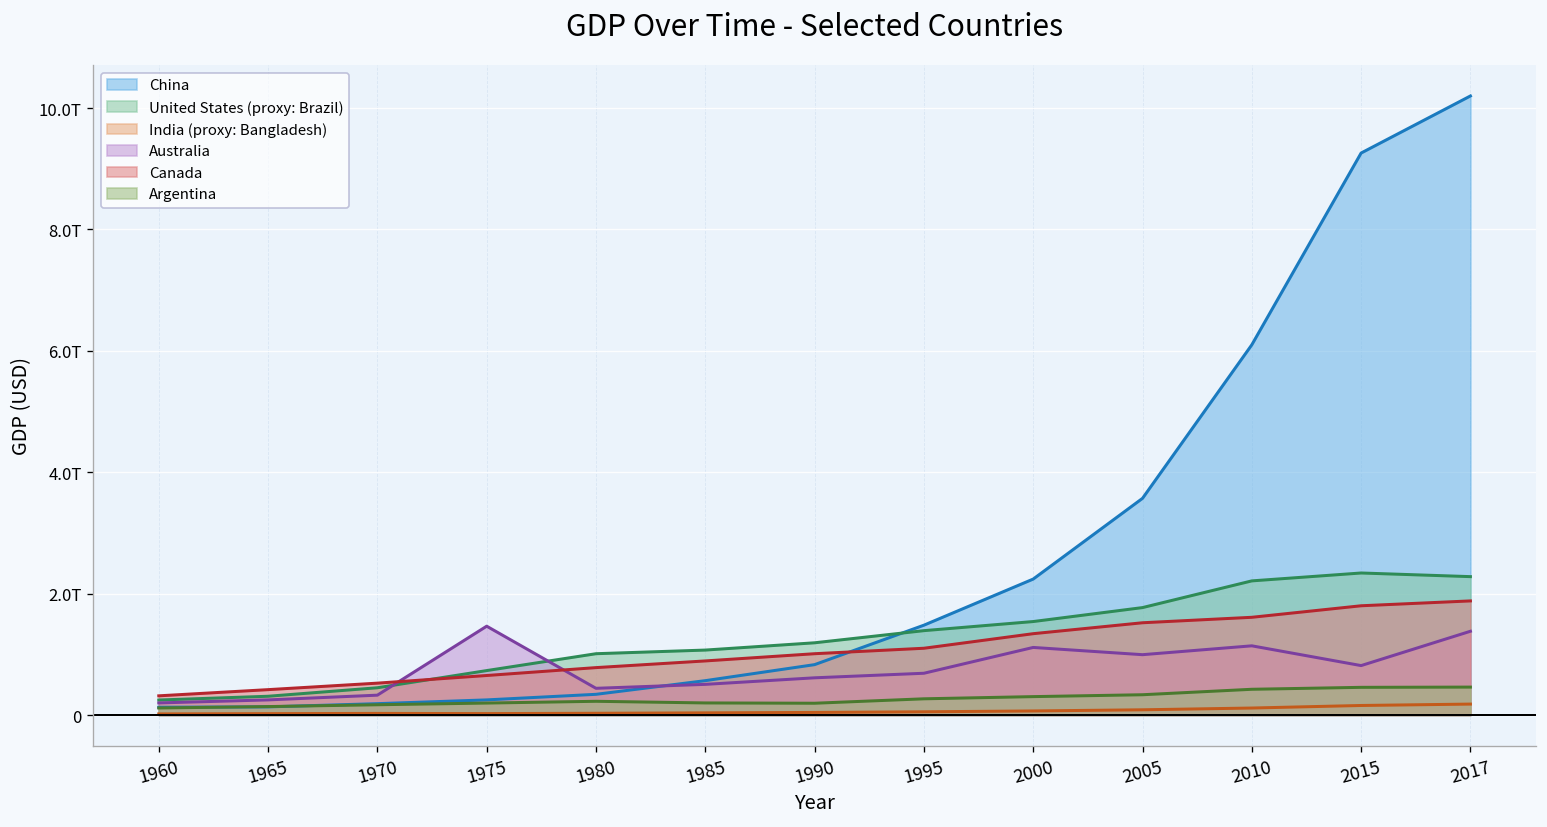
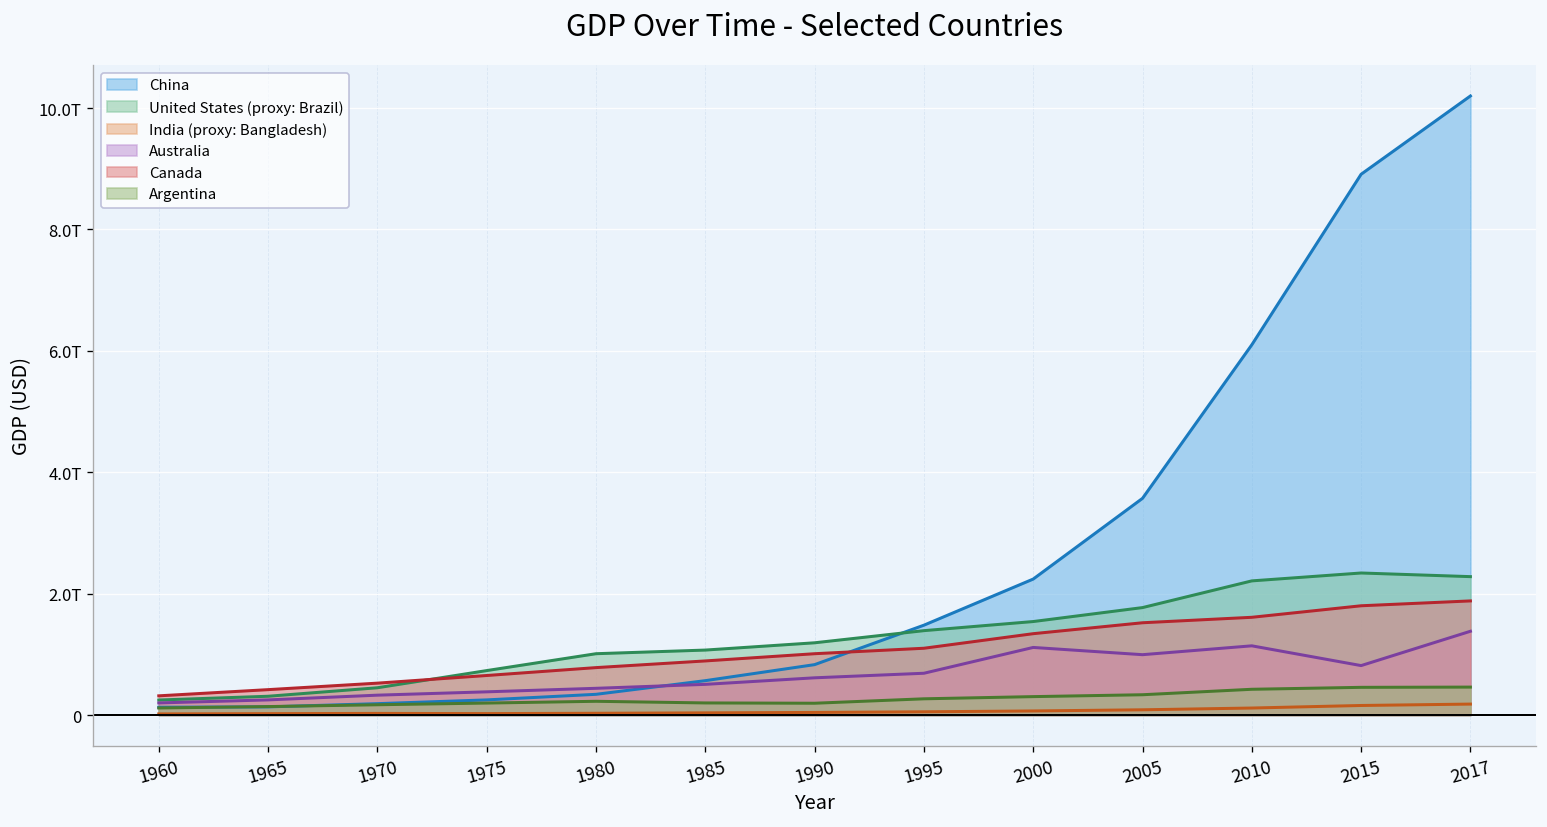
Australia, 1975: 1.5T -> 0.4T
China, 2015: 9.3T -> 8.9T
